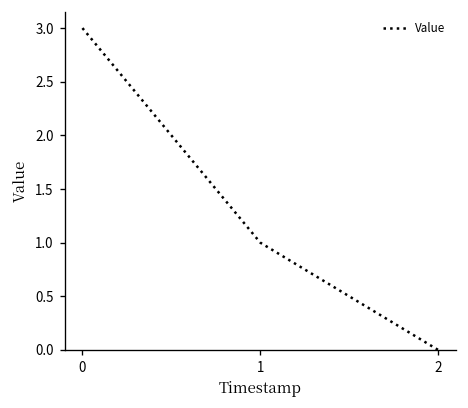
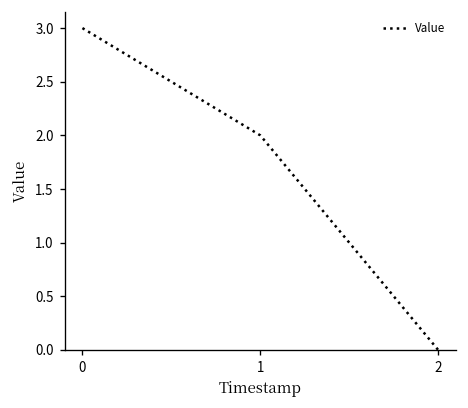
1: 1 -> 2
